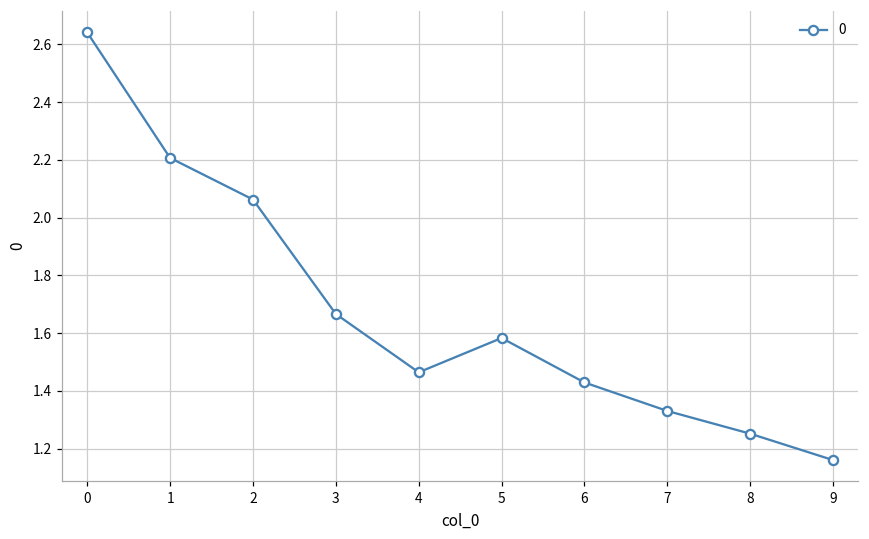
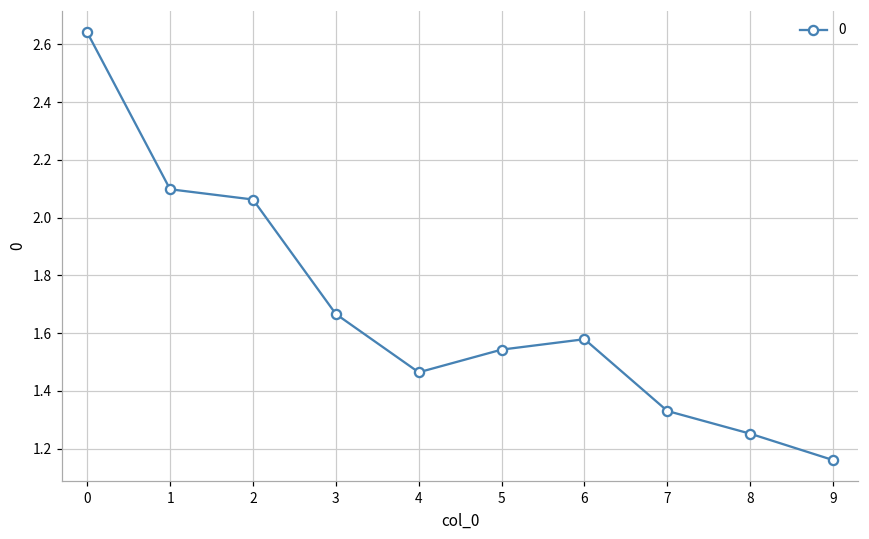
1: 2.21 -> 2.10
5: 1.58 -> 1.54
6: 1.43 -> 1.58
